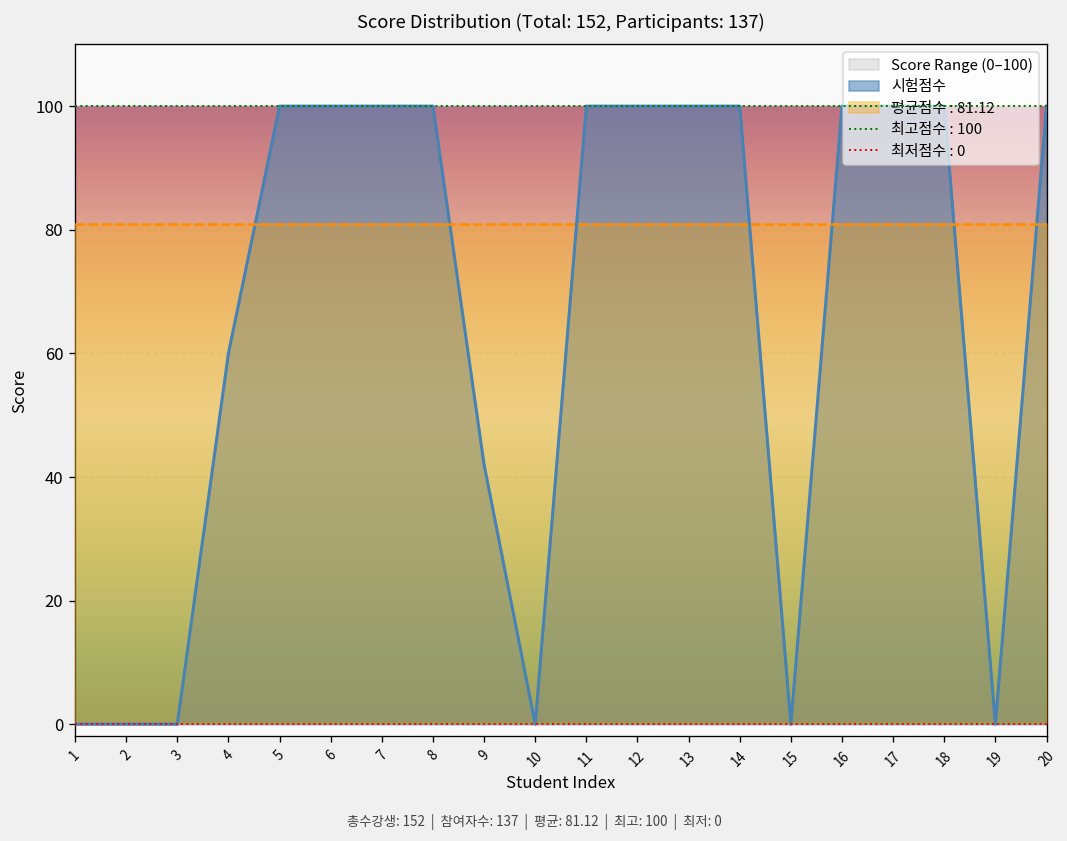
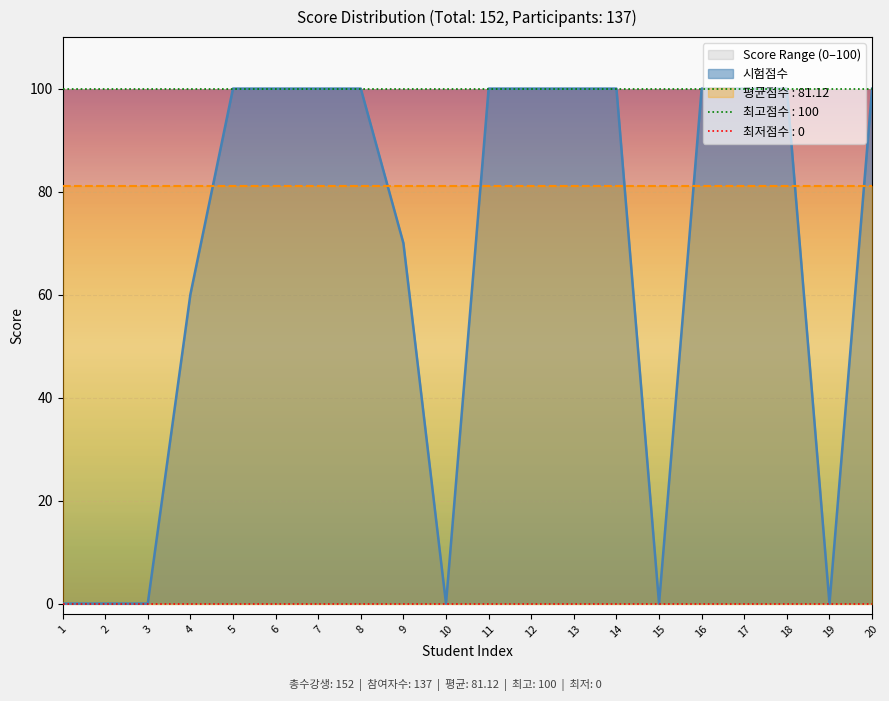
시험점수, 9: 42 -> 70
